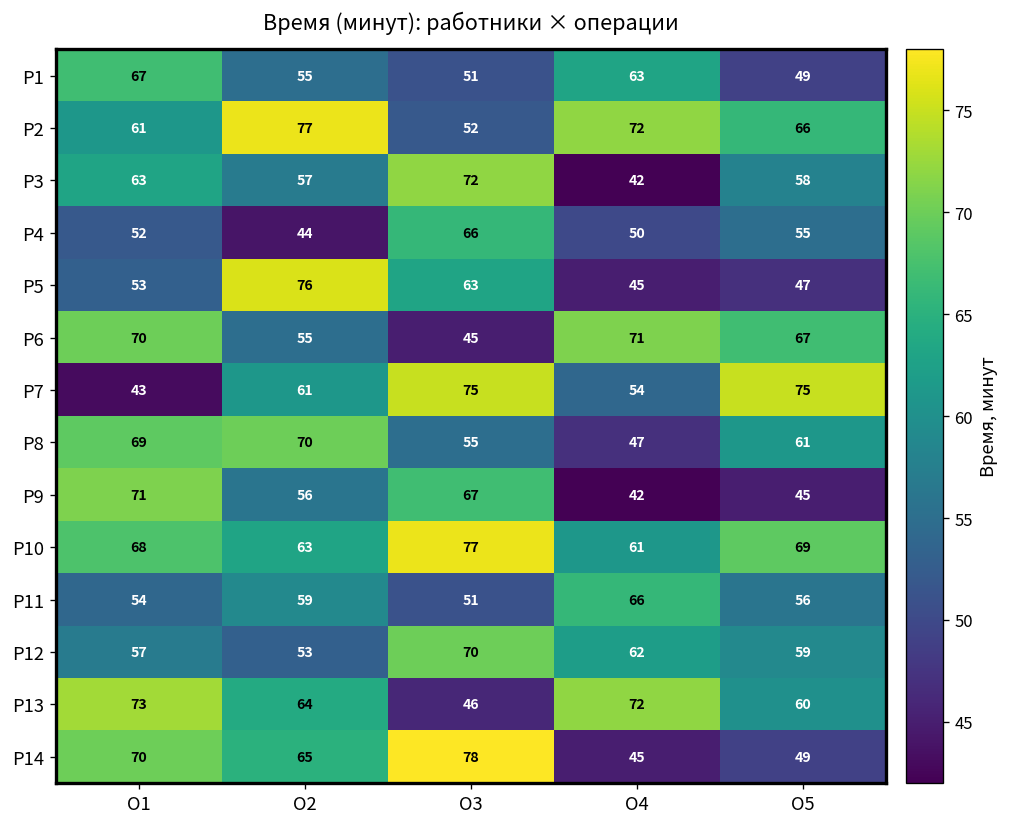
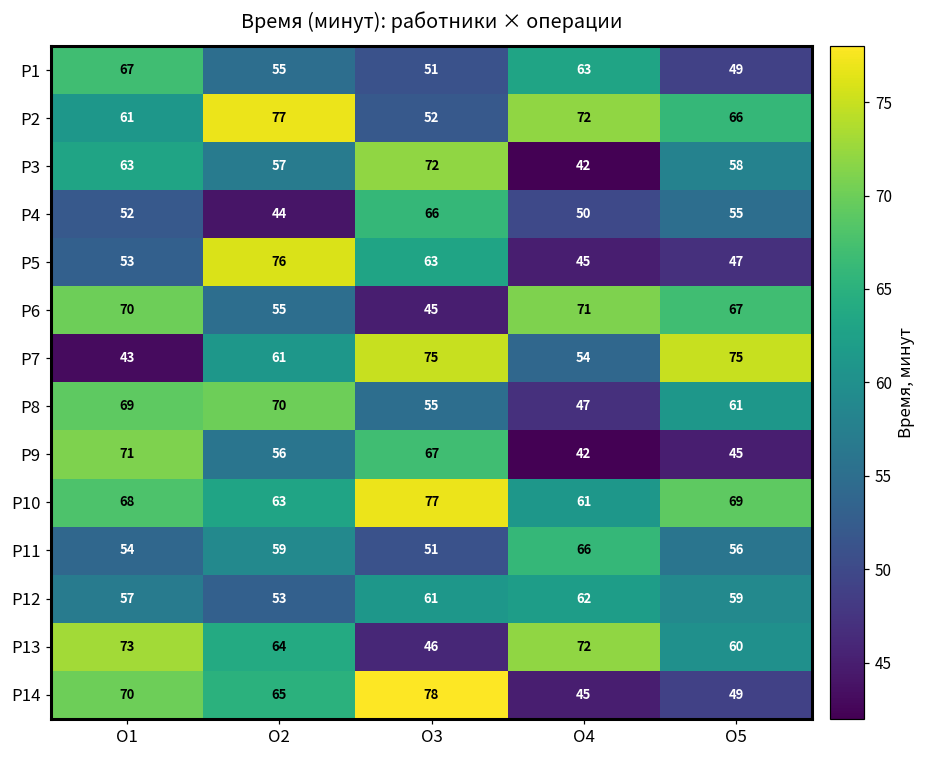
Р12, О3: 70 -> 61
